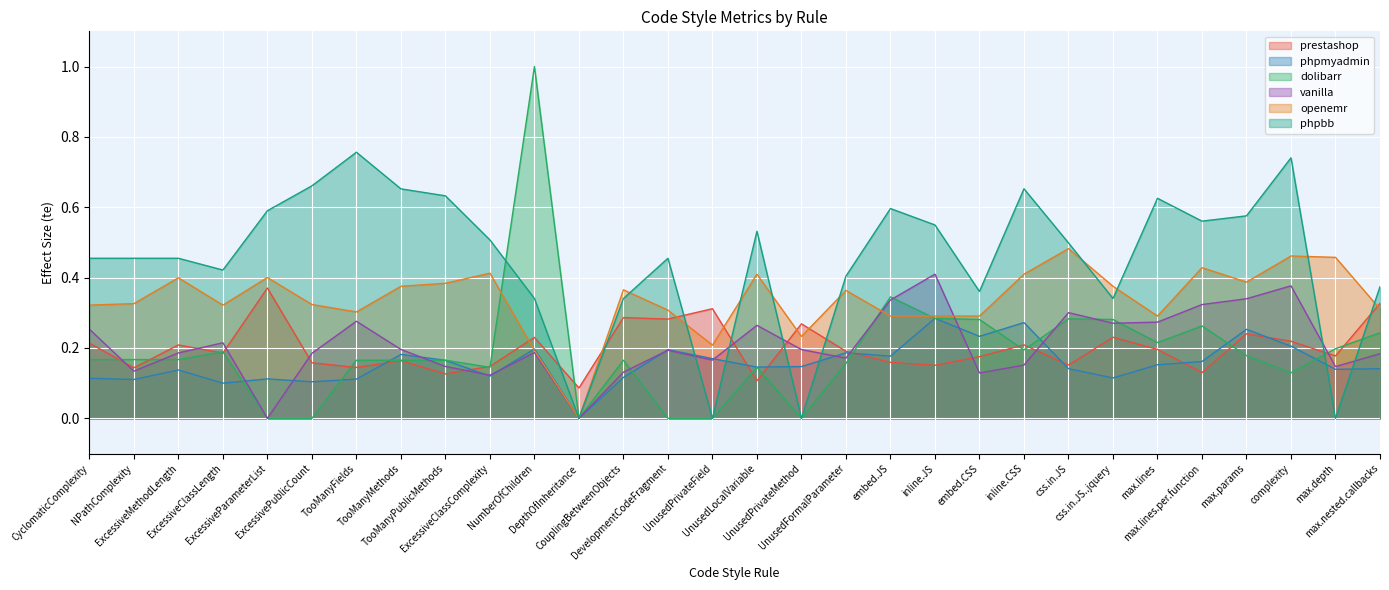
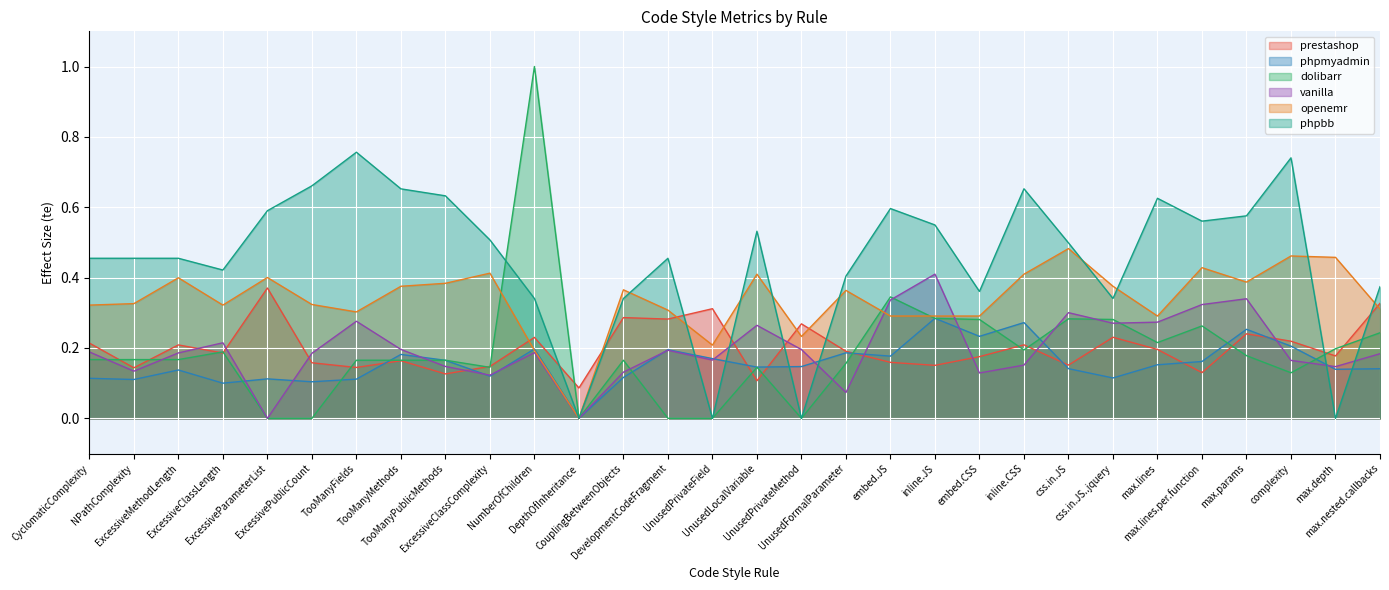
vanilla, CyclomaticComplexity: 0.25 -> 0.19
vanilla, UnusedFormalParameter: 0.17 -> 0.07
vanilla, complexity: 0.38 -> 0.16
